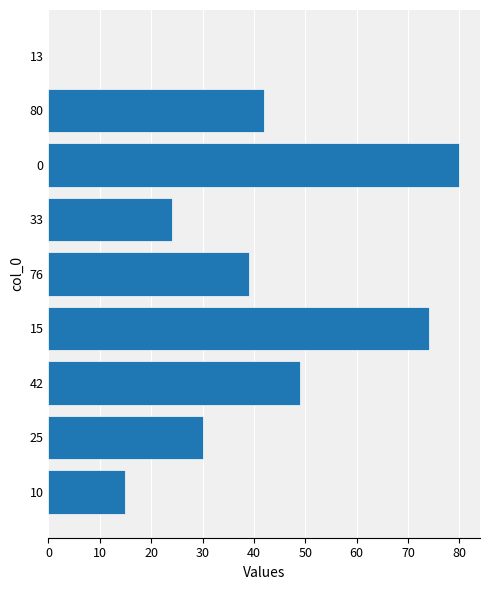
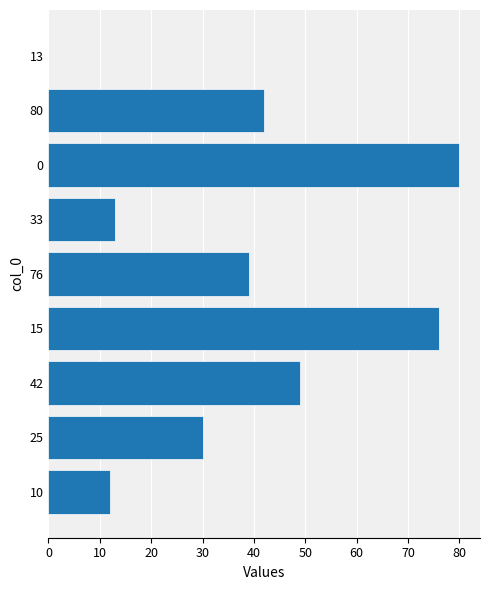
33: 24 -> 13
15: 74 -> 76
10: 15 -> 12
